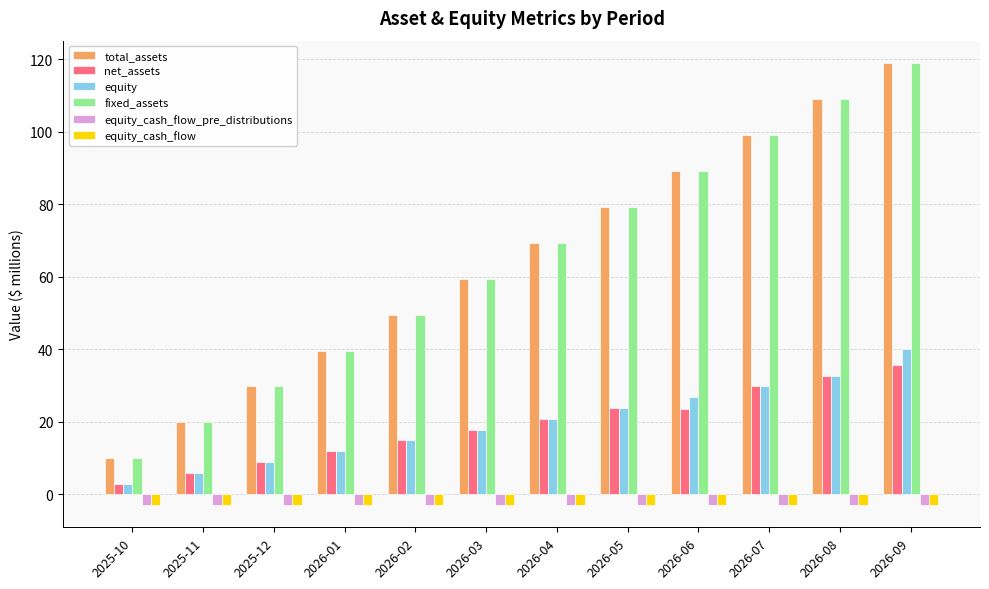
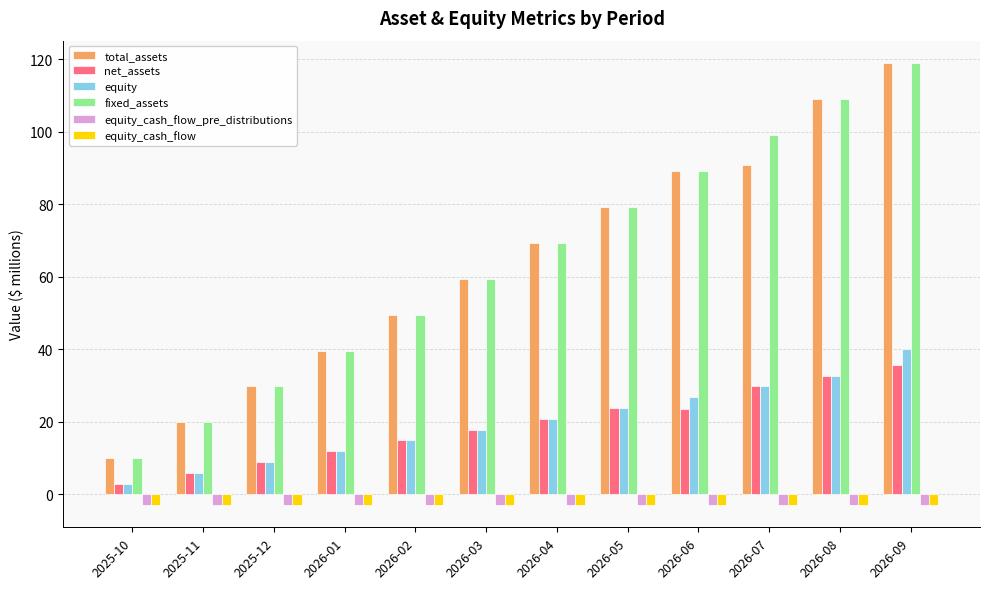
total_assets, 2026-07: 99 -> 91
